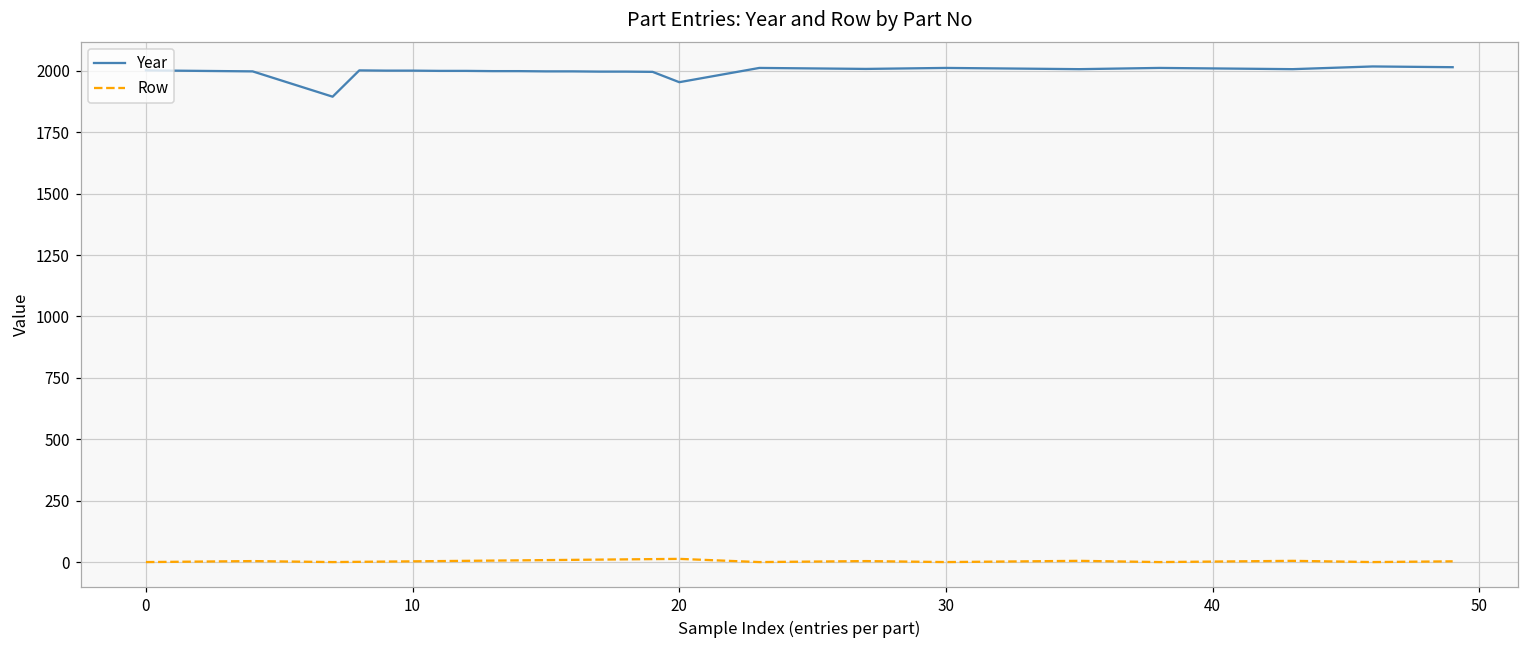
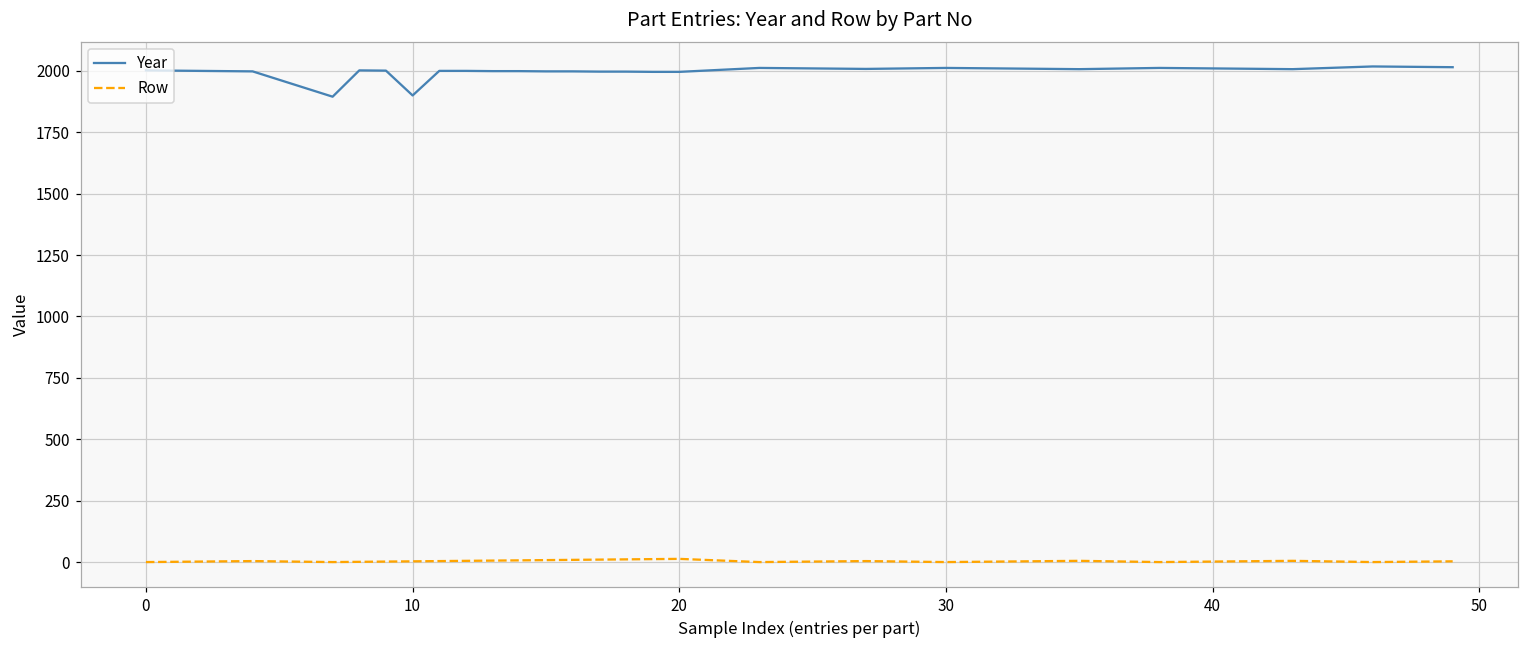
Year, 10: 2000 -> 1900
Year, 20: 1950 -> 2000
